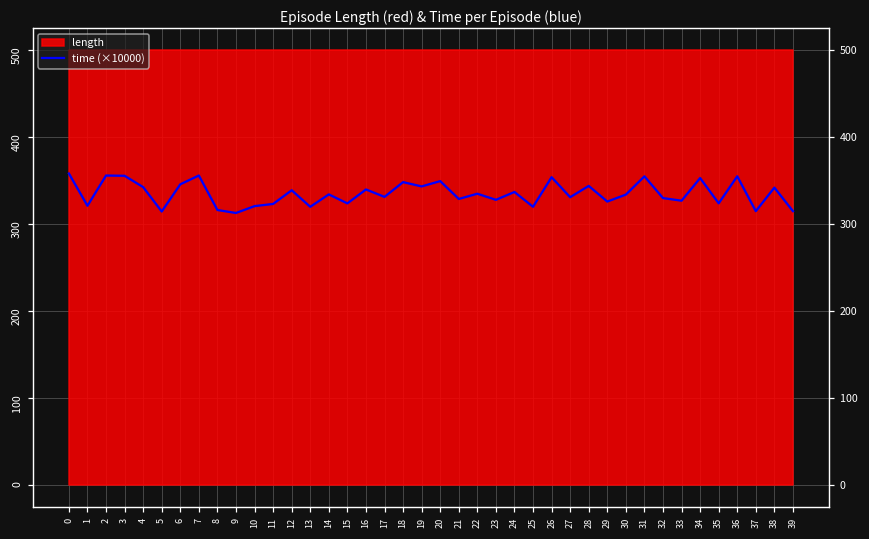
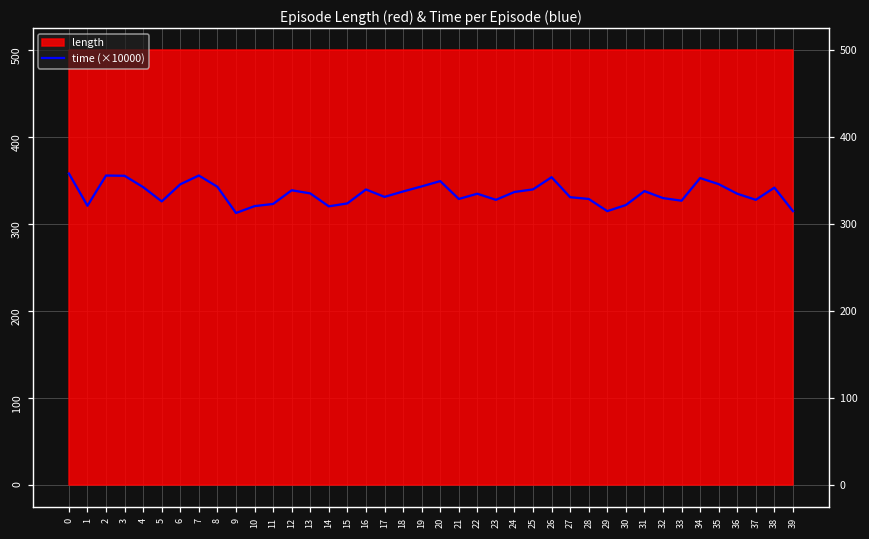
time (×10000), 5: 310 -> 330
time (×10000), 8: 320 -> 340
time (×10000), 13: 320 -> 340
time (×10000), 14: 330 -> 320
time (×10000), 18: 350 -> 340
time (×10000), 25: 320 -> 340
time (×10000), 28: 340 -> 330
time (×10000), 29: 330 -> 320
time (×10000), 30: 330 -> 320
time (×10000), 31: 350 -> 340
time (×10000), 35: 320 -> 350
time (×10000), 36: 350 -> 340
time (×10000), 37: 320 -> 330
